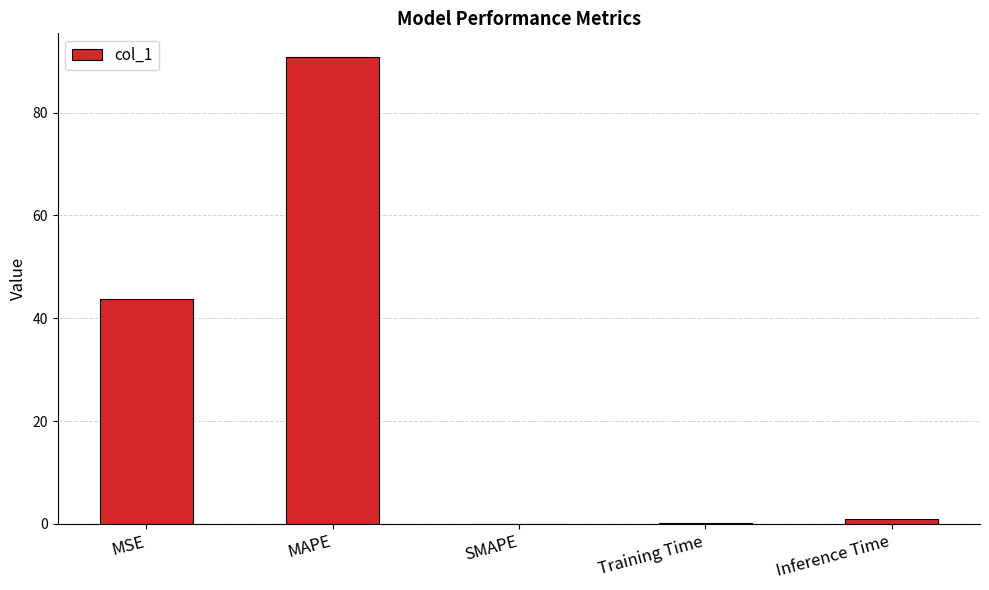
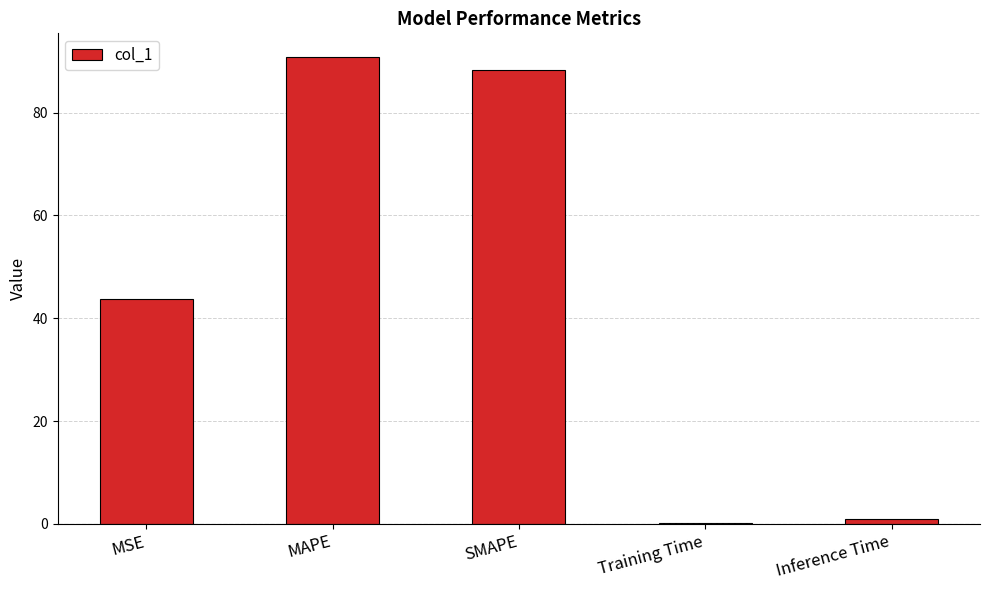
SMAPE: 0 -> 88
